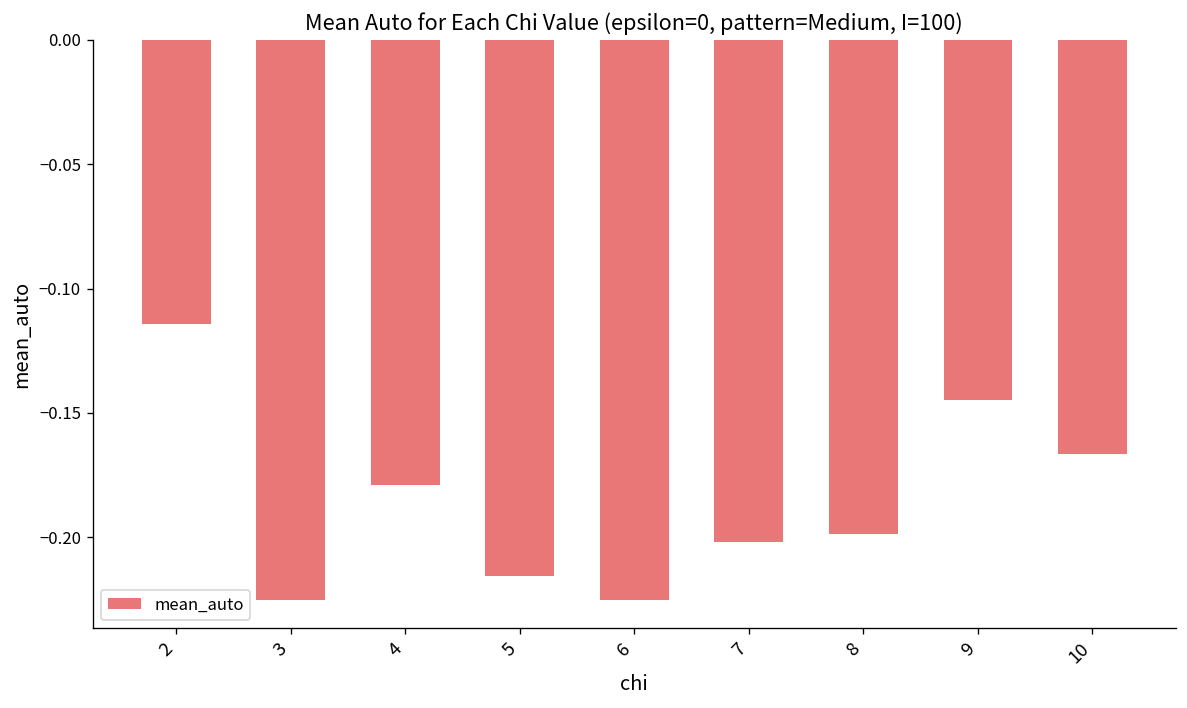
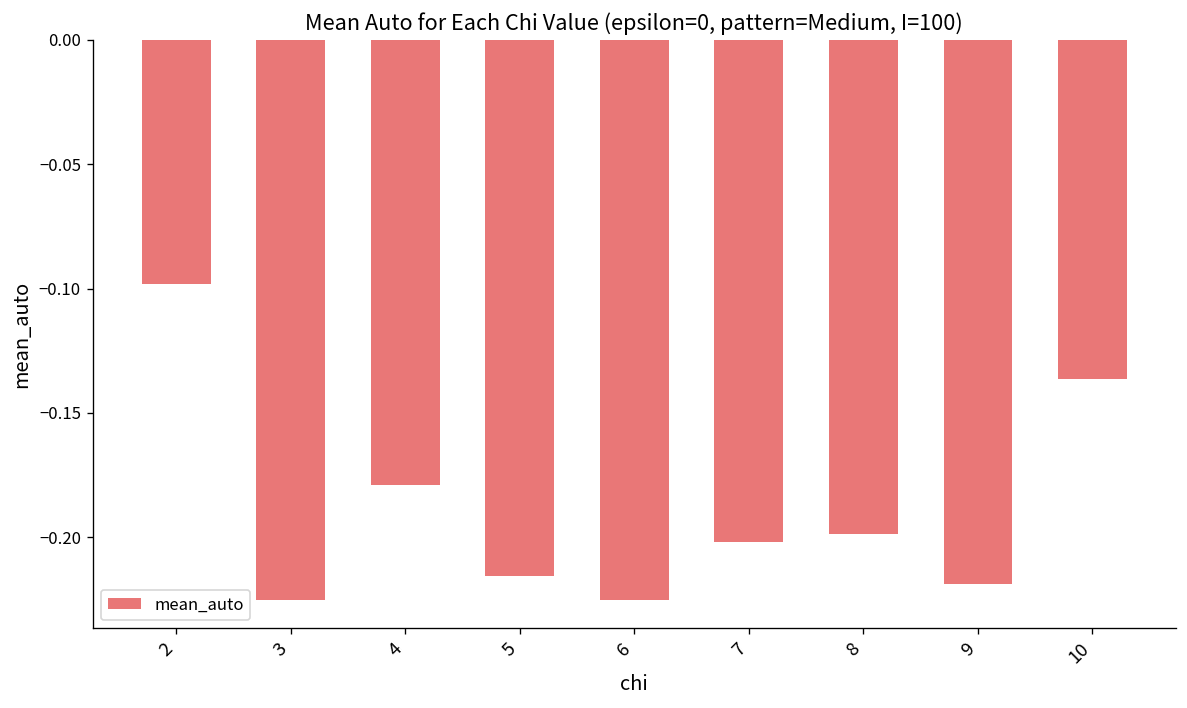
2: -0.114 -> -0.098
9: -0.145 -> -0.219
10: -0.166 -> -0.136
